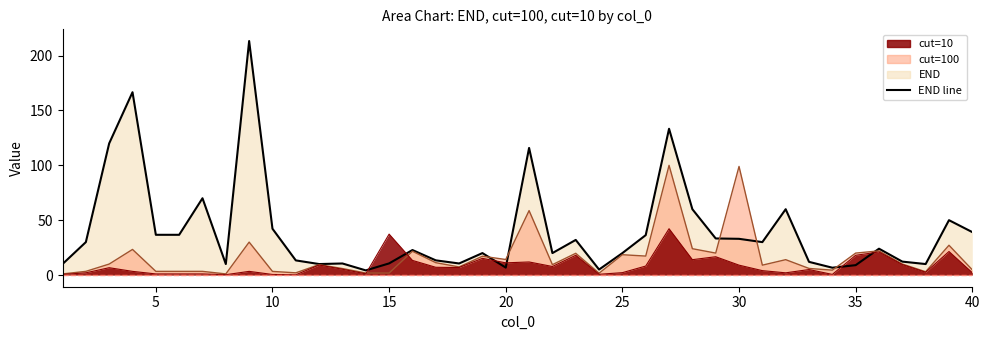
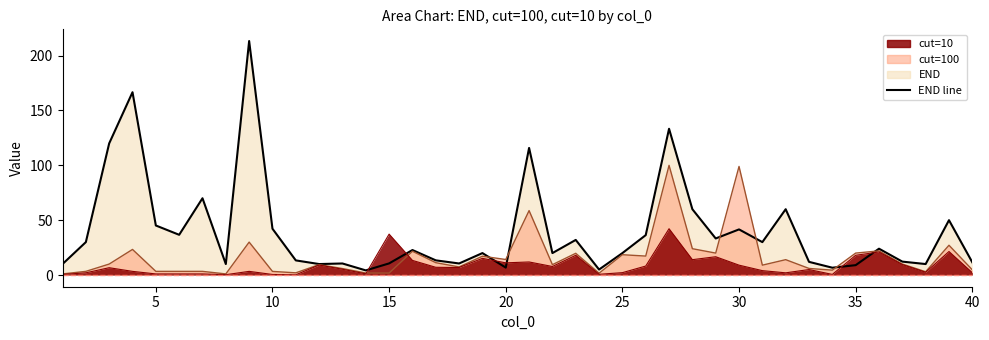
END, 5: 37 -> 45
END, 30: 33 -> 42
END, 40: 39 -> 12
